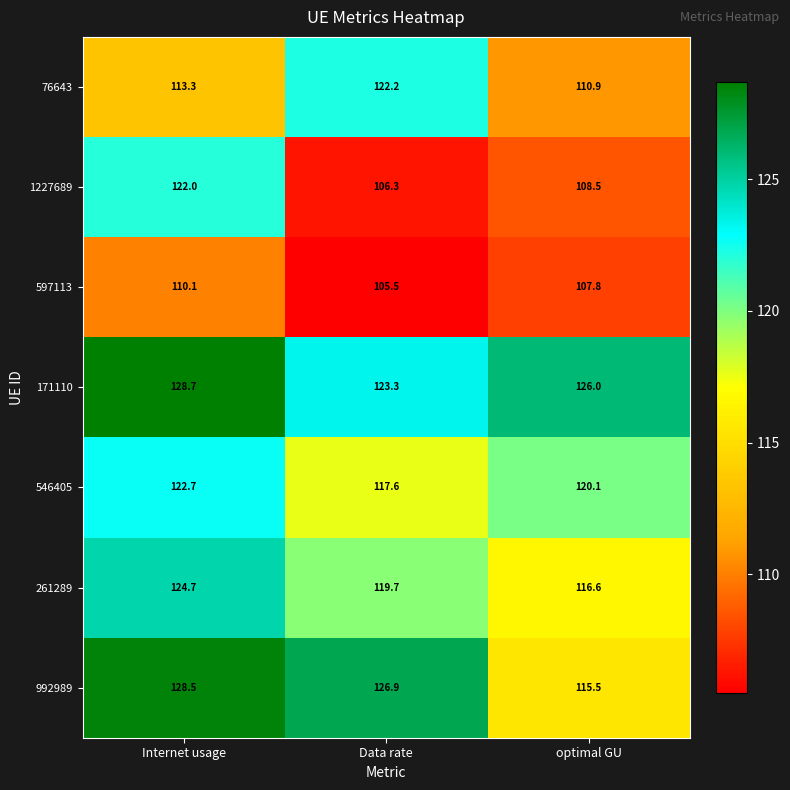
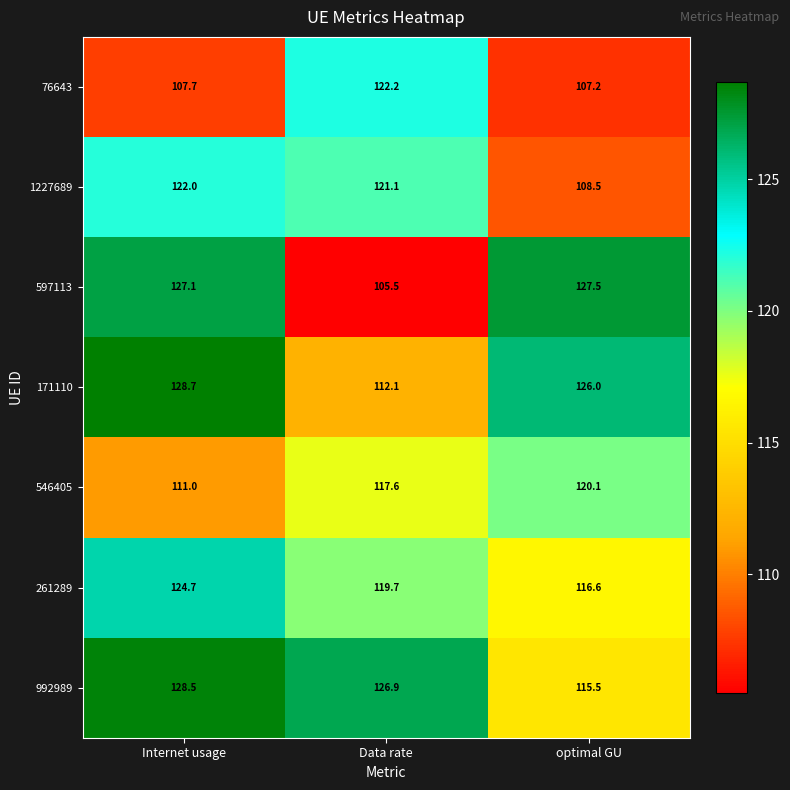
76643, Internet usage: 113.3 -> 107.7
76643, optimal GU: 110.9 -> 107.2
1227689, Data rate: 106.3 -> 121.1
597113, Internet usage: 110.1 -> 127.1
597113, optimal GU: 107.8 -> 127.5
171110, Data rate: 123.3 -> 112.1
546405, Internet usage: 122.7 -> 111.0
